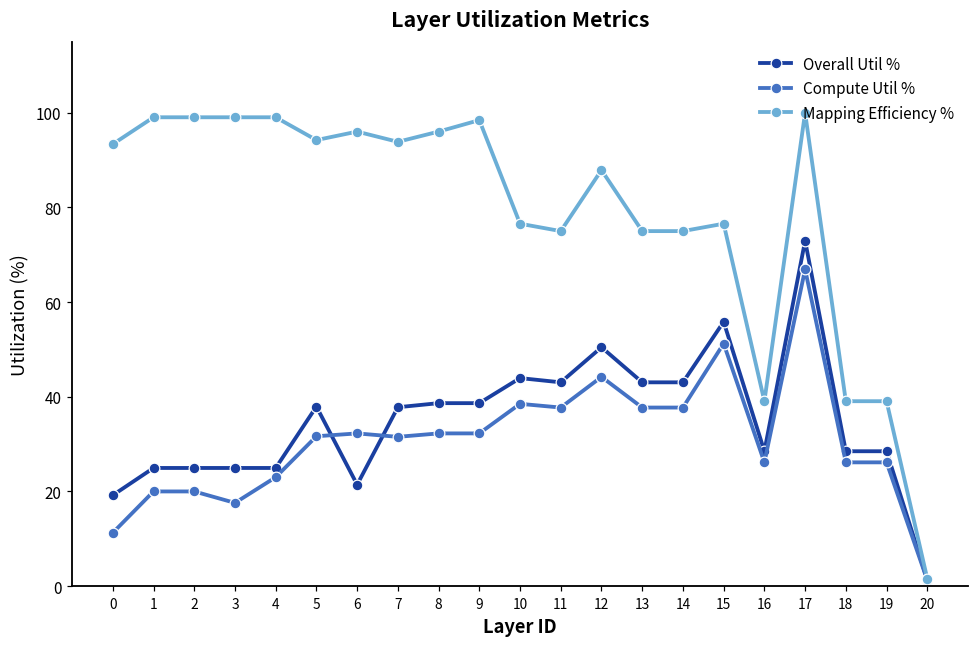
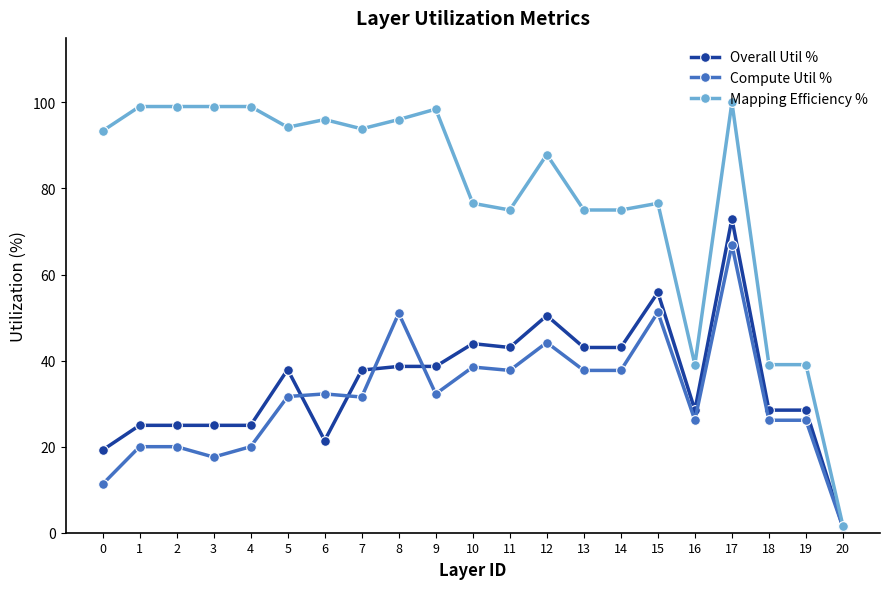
Compute Util %, 4: 23 -> 20
Compute Util %, 8: 32 -> 51
